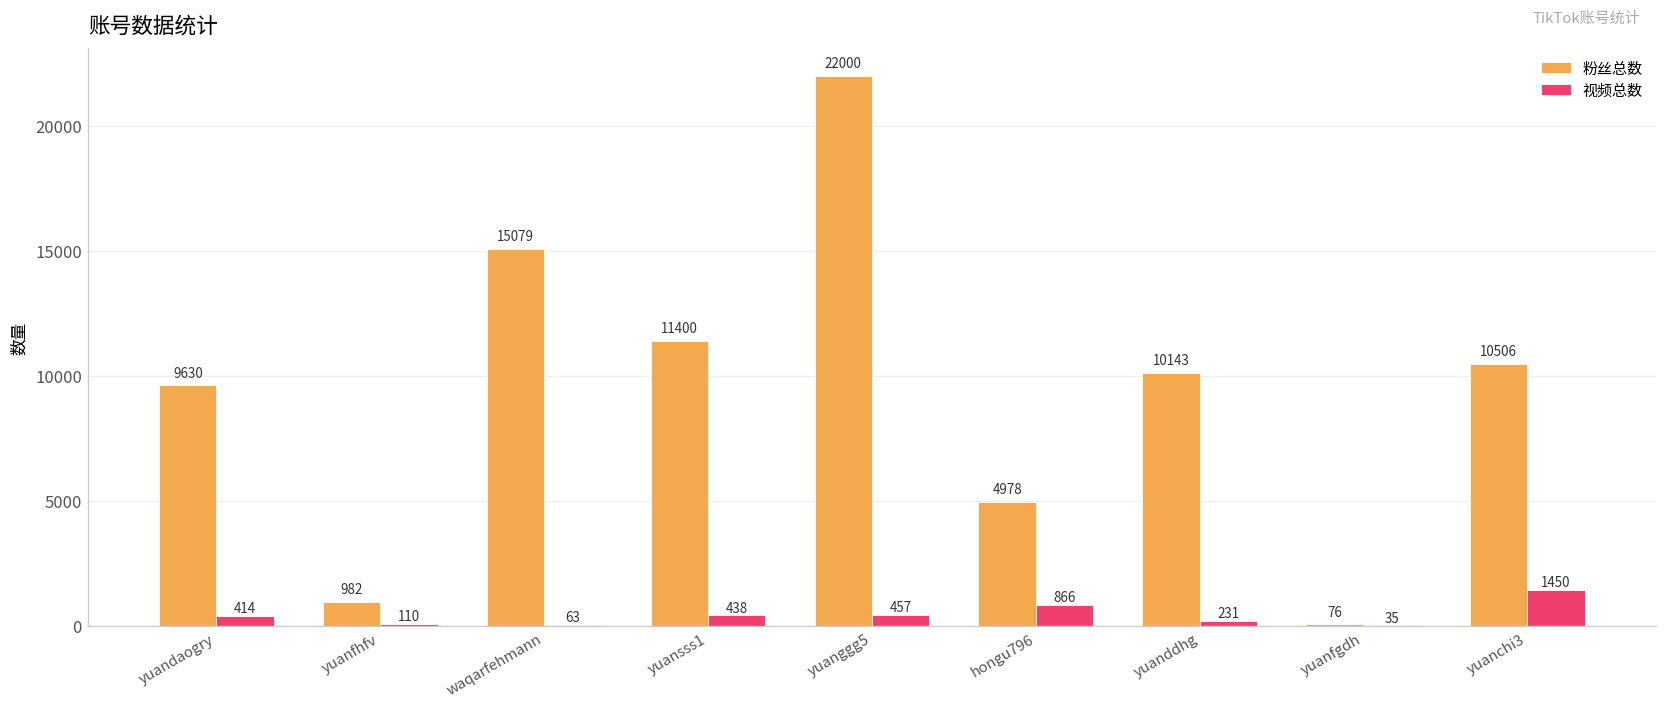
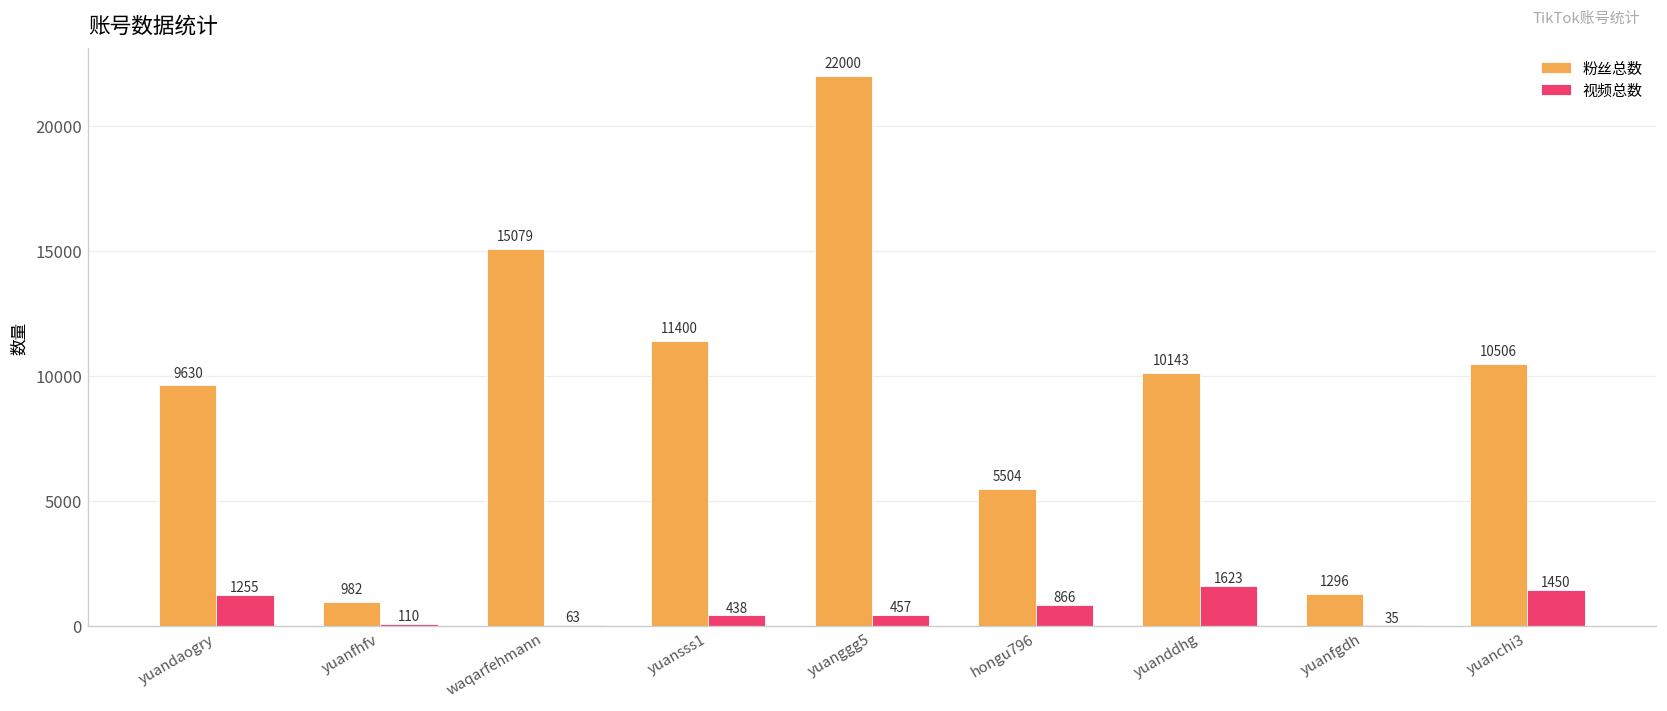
视频总数, yuandaogry: 414 -> 1255
粉丝总数, hongu796: 4978 -> 5504
视频总数, yuanddhg: 231 -> 1623
粉丝总数, yuanfgdh: 76 -> 1296
